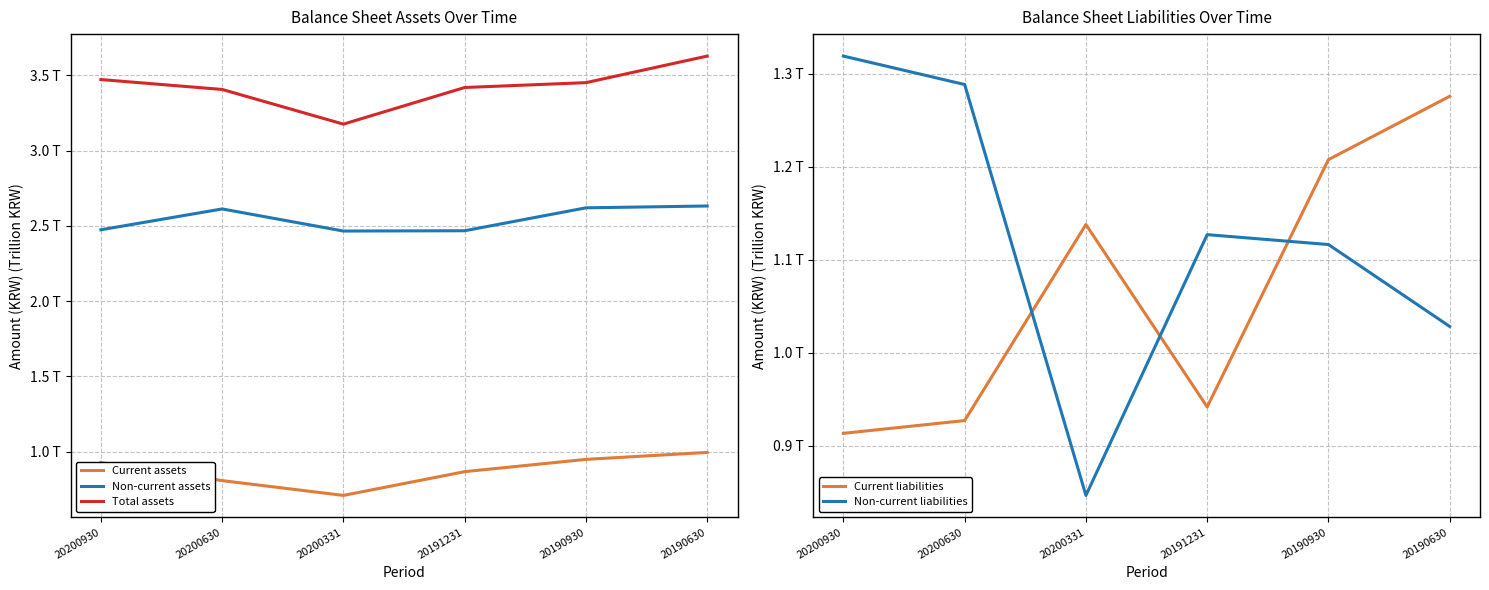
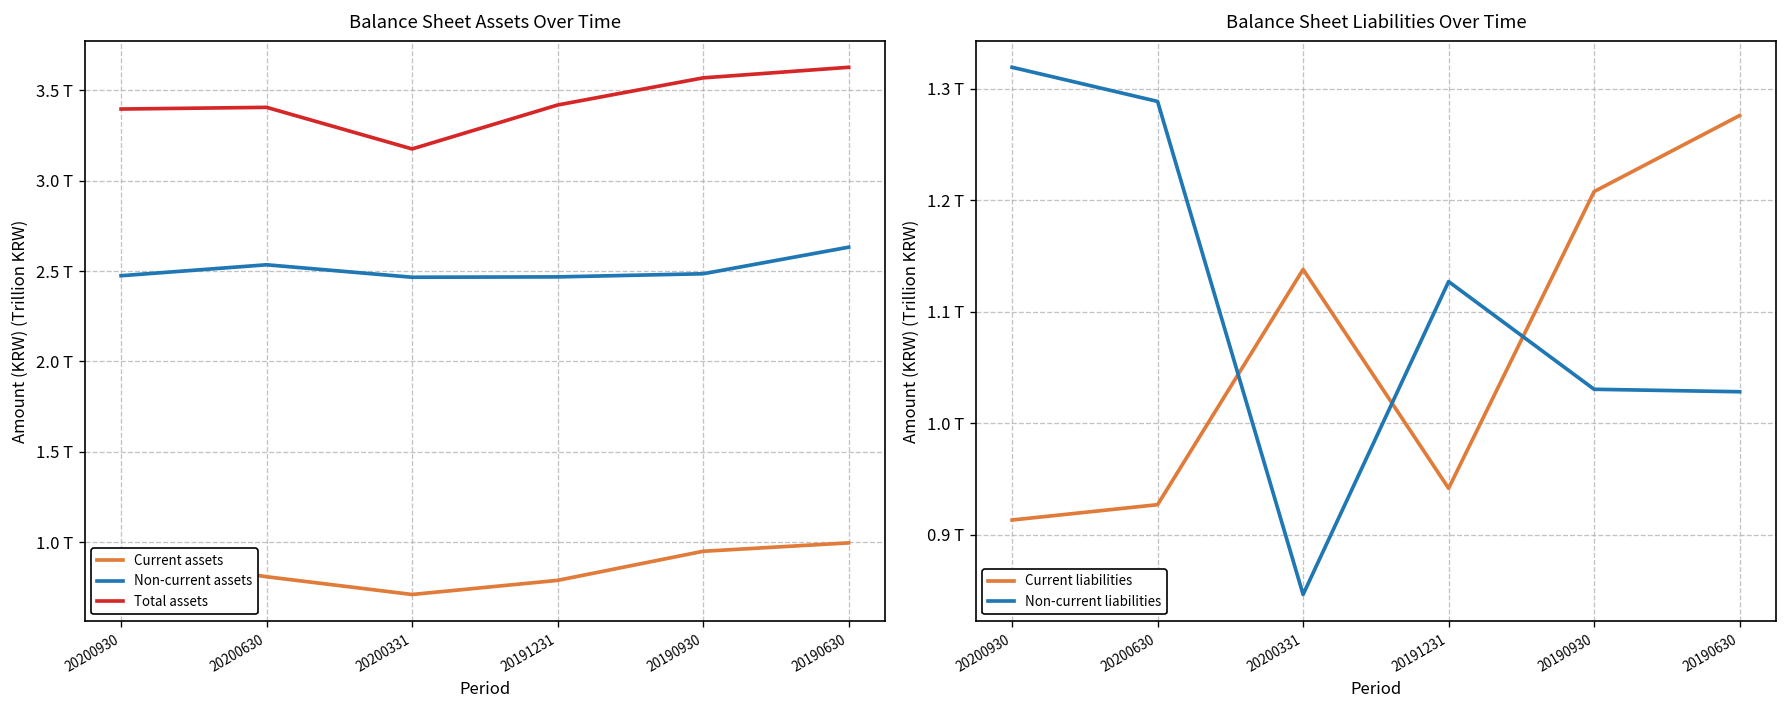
Balance Sheet Assets Over Time, Total assets, 20200930: 3.47 T -> 3.40 T
Balance Sheet Assets Over Time, Non-current assets, 20200630: 2.61 T -> 2.54 T
Balance Sheet Assets Over Time, Current assets, 20191231: 0.87 T -> 0.79 T
Balance Sheet Assets Over Time, Non-current assets, 20190930: 2.62 T -> 2.49 T
Balance Sheet Assets Over Time, Total assets, 20190930: 3.45 T -> 3.57 T
Balance Sheet Liabilities Over Time, Non-current liabilities, 20190930: 1.12 T -> 1.03 T
